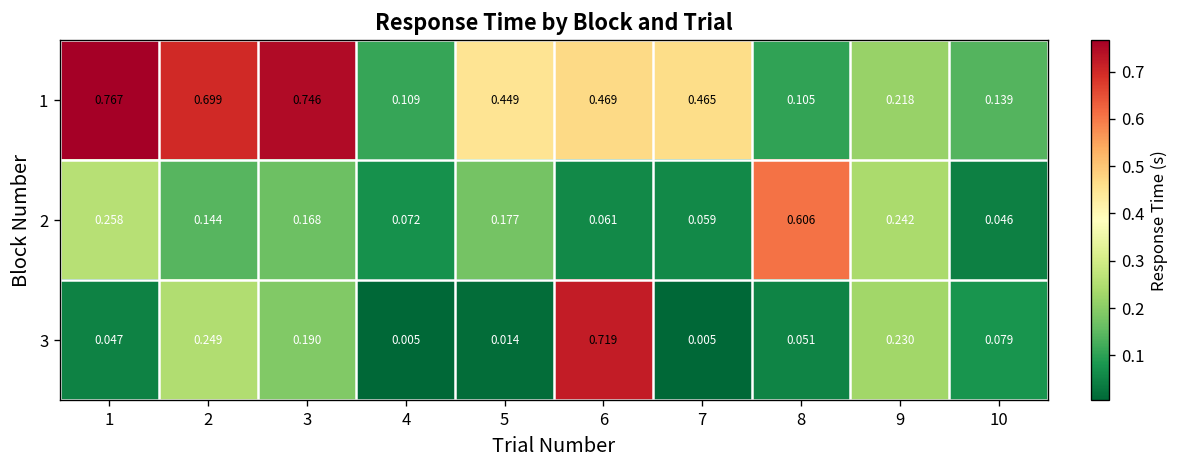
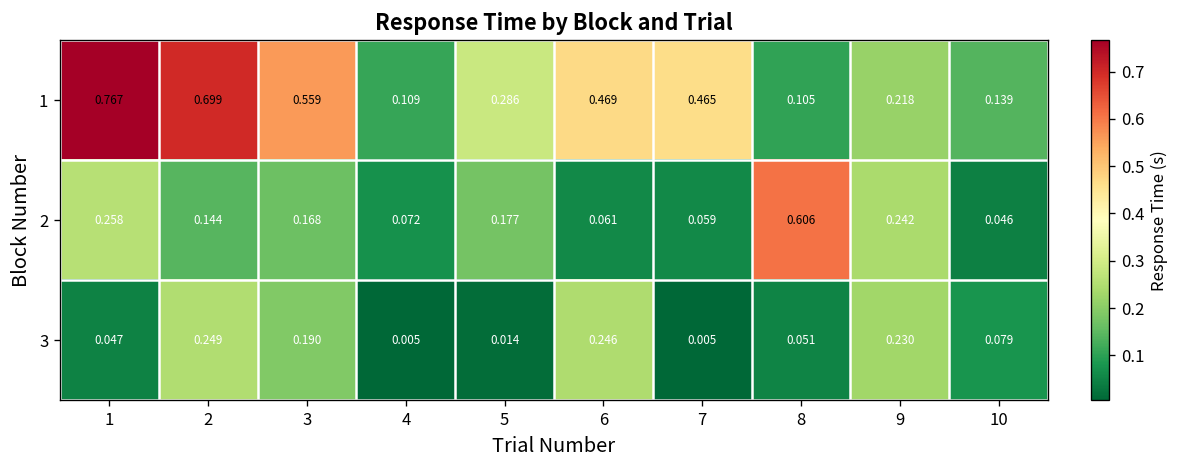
1, 3: 0.746 -> 0.559
1, 5: 0.449 -> 0.286
3, 6: 0.719 -> 0.246
